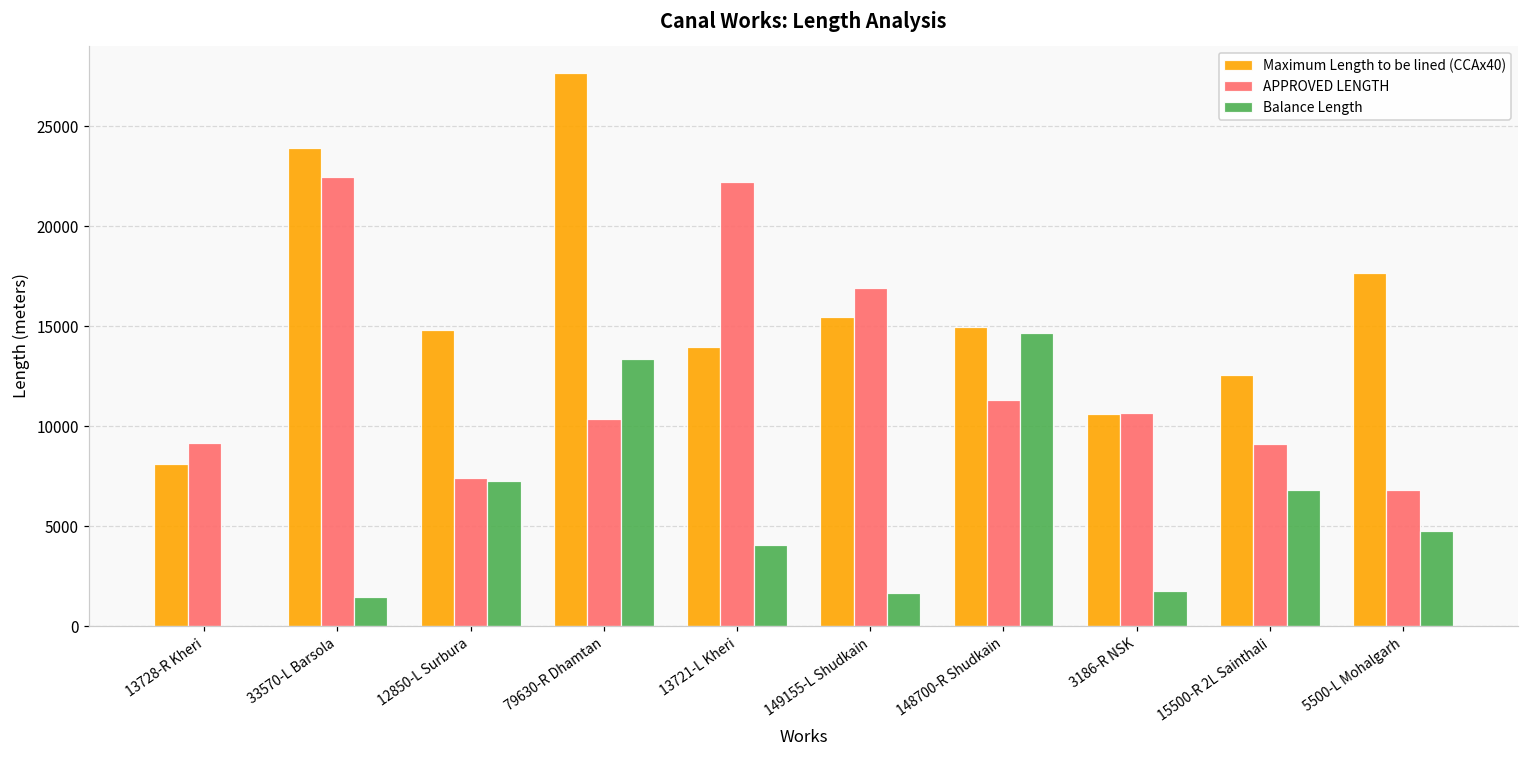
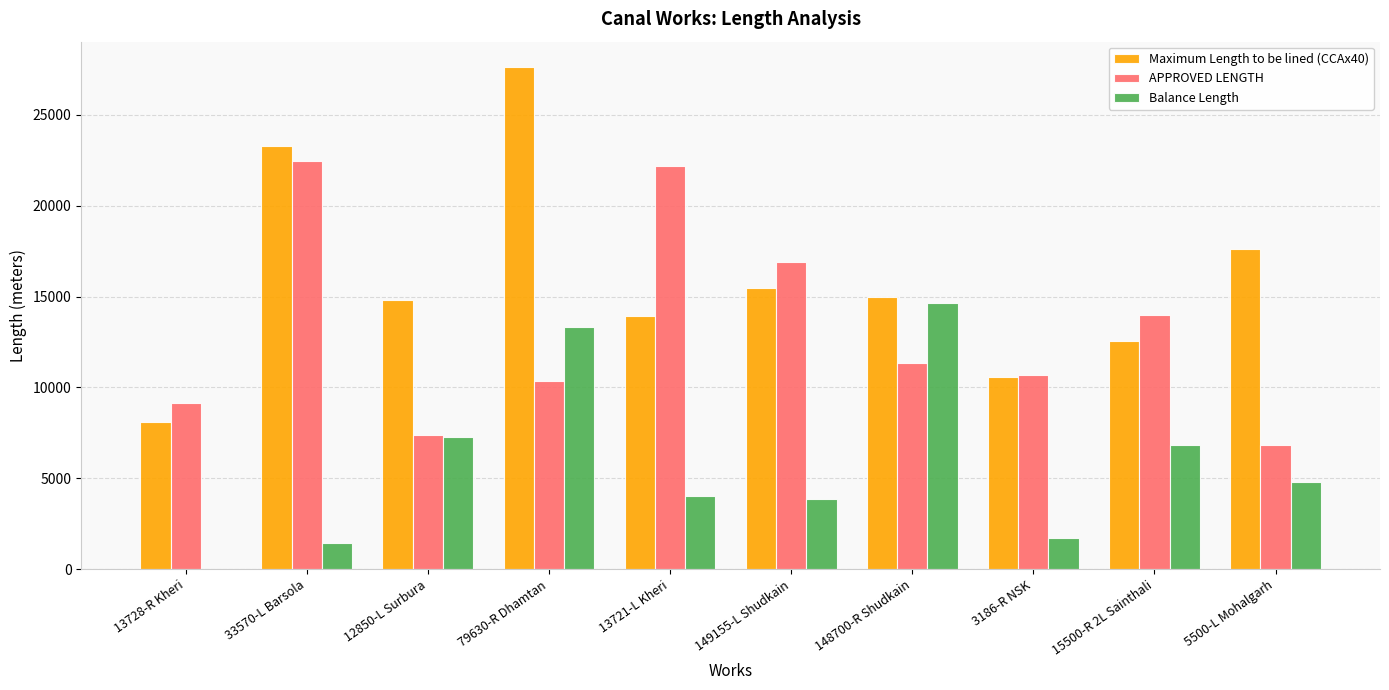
Maximum Length to be lined (CCAx40), 33570-L Barsola: 23900 -> 23300
Balance Length, 149155-L Shudkain: 1700 -> 3800
APPROVED LENGTH, 15500-R 2L Sainthali: 9100 -> 14000
